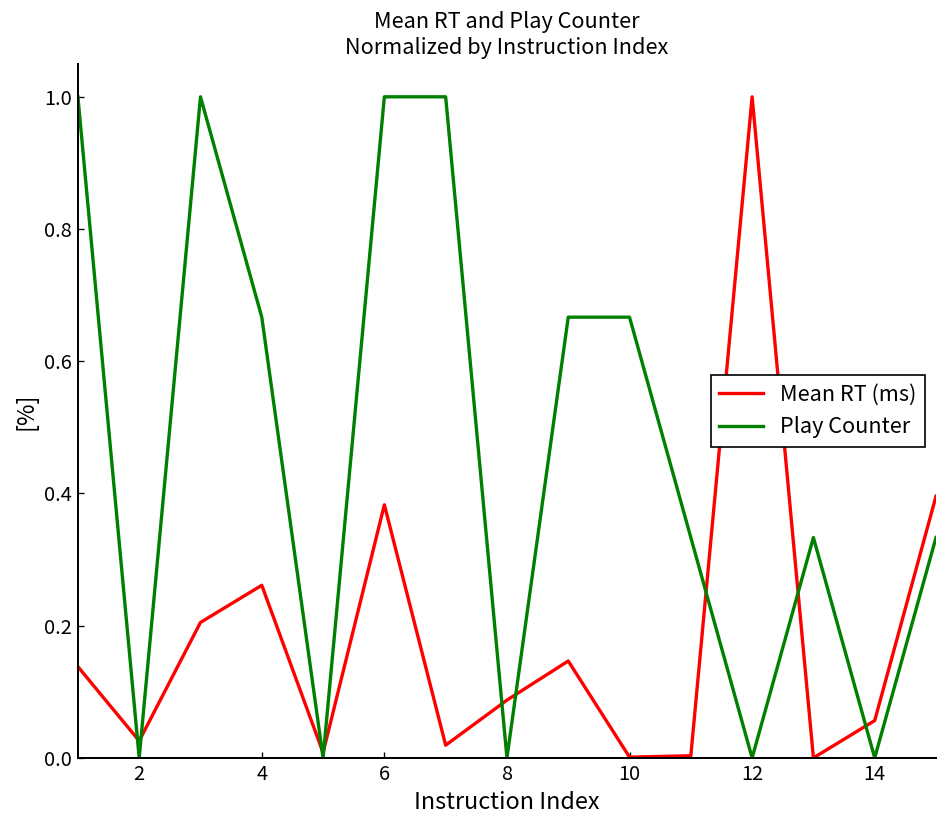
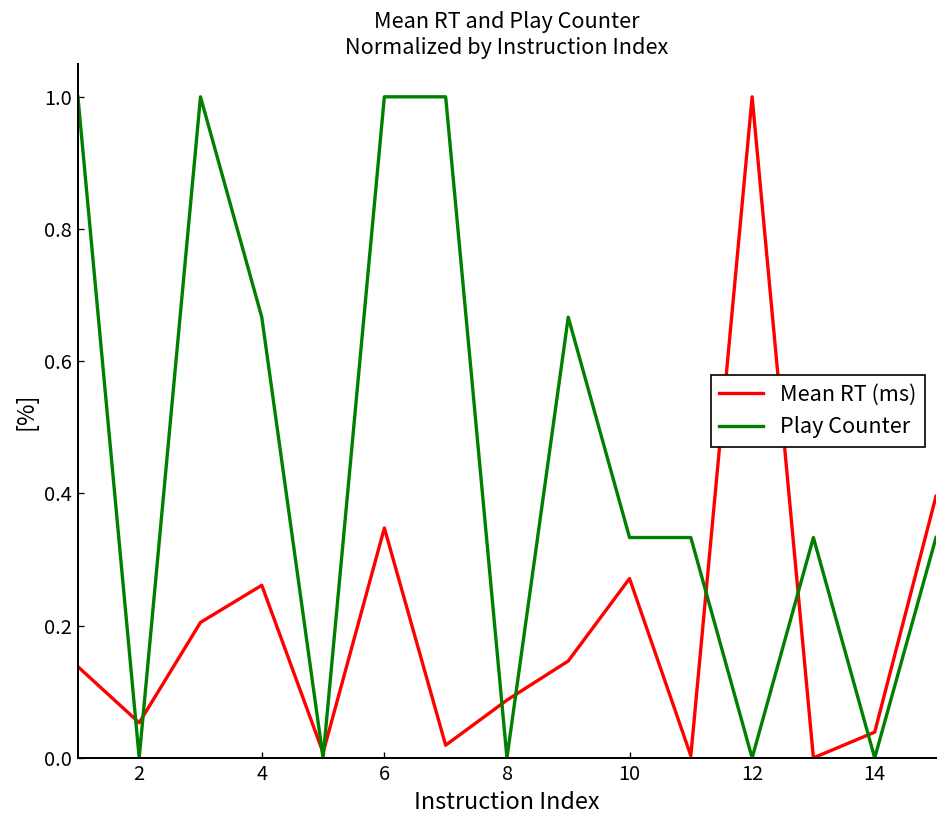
Mean RT (ms), 2: 0.03 -> 0.05
Mean RT (ms), 6: 0.38 -> 0.35
Mean RT (ms), 10: 0.00 -> 0.27
Play Counter, 10: 0.67 -> 0.33
Mean RT (ms), 14: 0.06 -> 0.04
